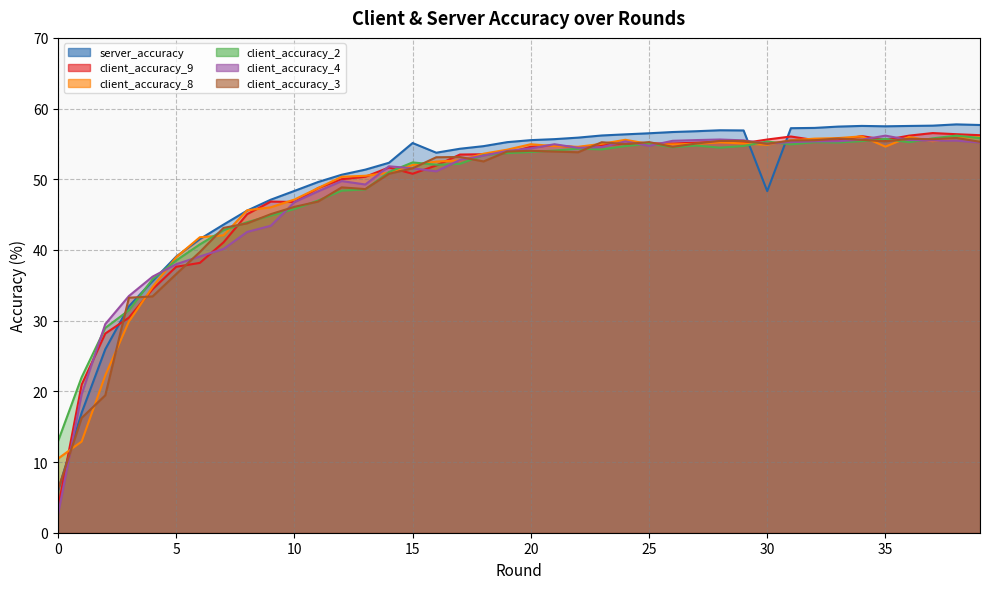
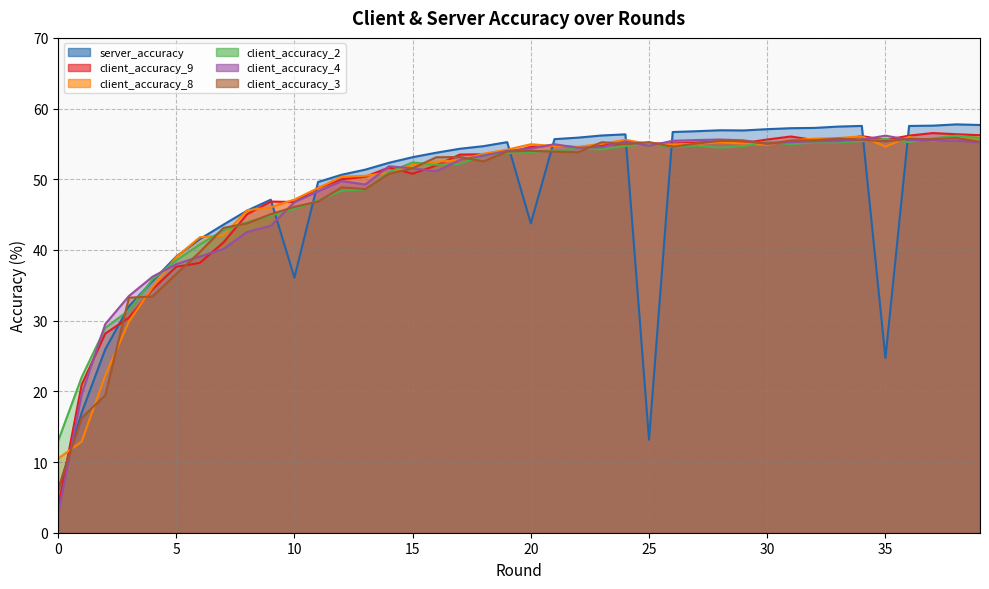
server_accuracy, 10: 48 -> 36
server_accuracy, 15: 55 -> 53
server_accuracy, 20: 56 -> 44
server_accuracy, 25: 57 -> 13
server_accuracy, 30: 48 -> 57
server_accuracy, 35: 57 -> 25
